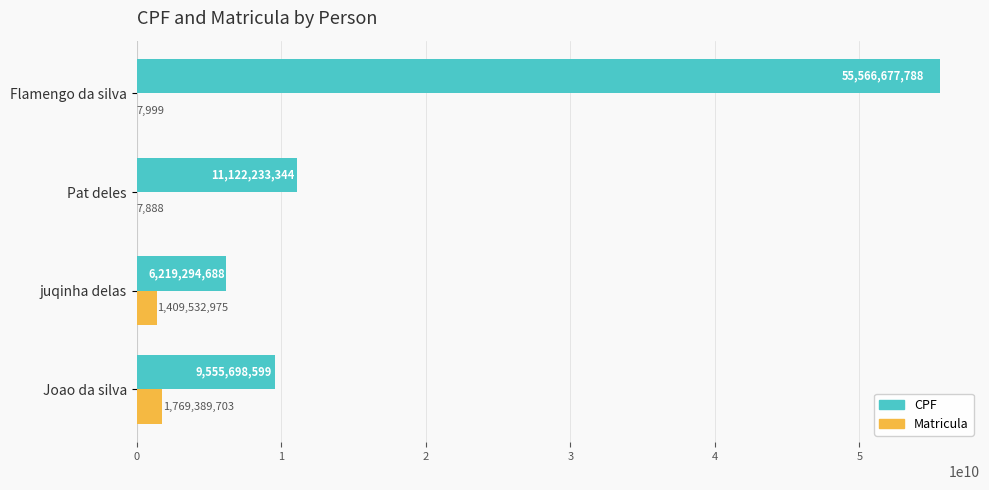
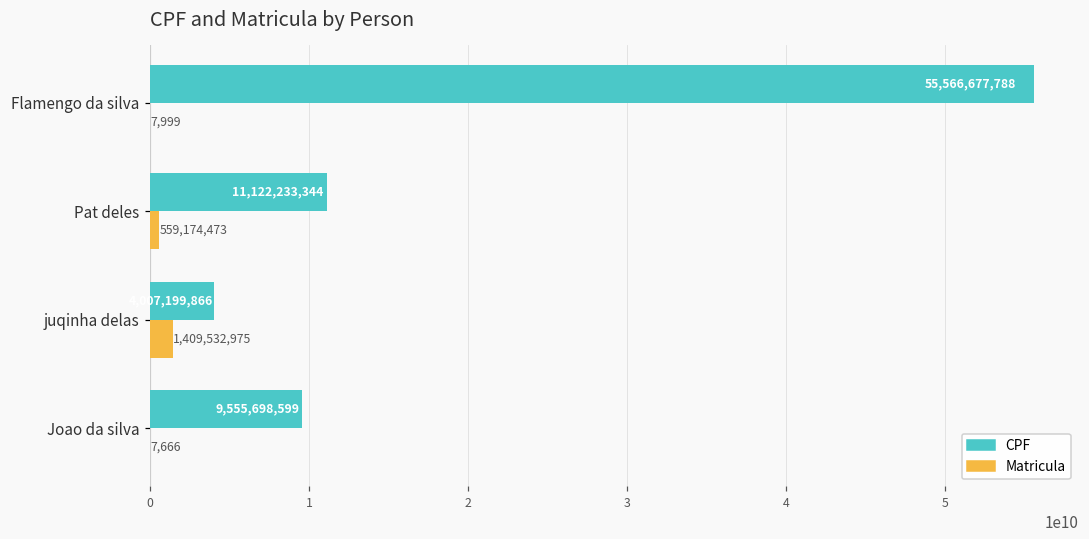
Matricula, Pat deles: 7,888 -> 559,174,473
CPF, juqinha delas: 6,219,294,688 -> 4,007,199,866
Matricula, Joao da silva: 1,769,389,703 -> 7,666
